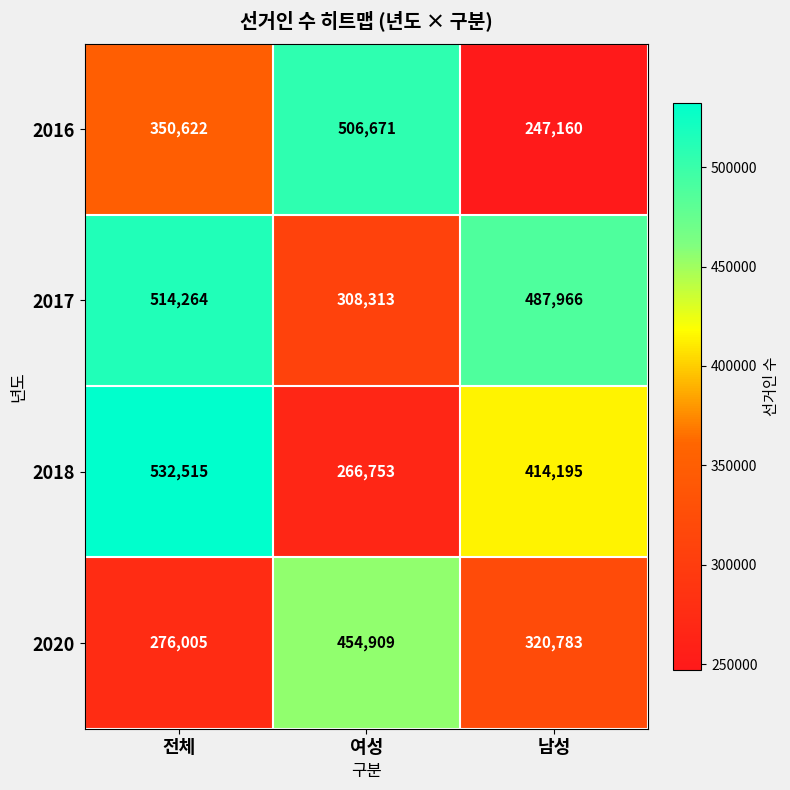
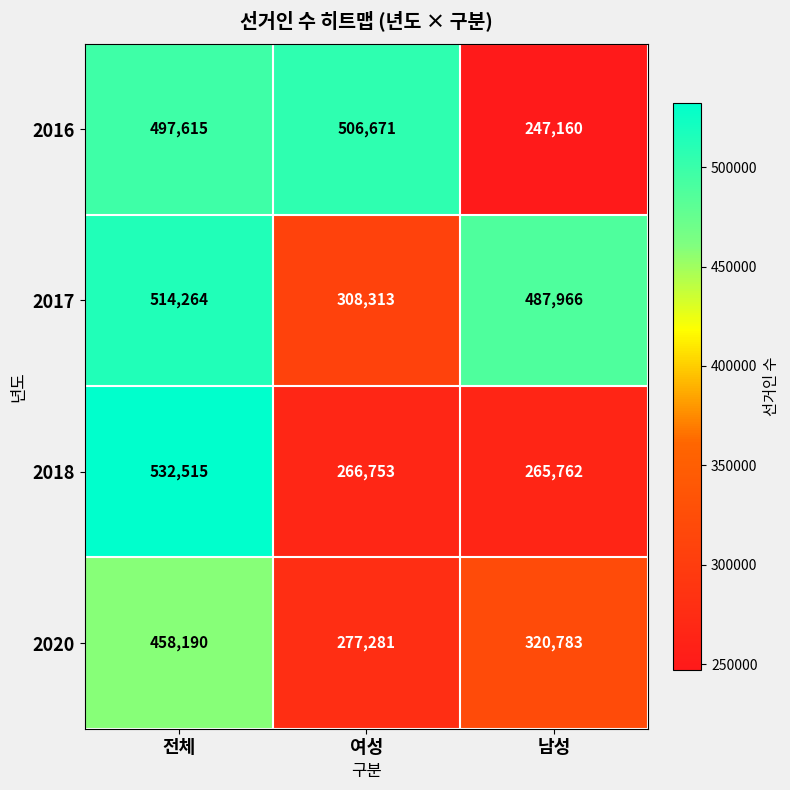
2016, 전체: 350,622 -> 497,615
2018, 남성: 414,195 -> 265,762
2020, 전체: 276,005 -> 458,190
2020, 여성: 454,909 -> 277,281
